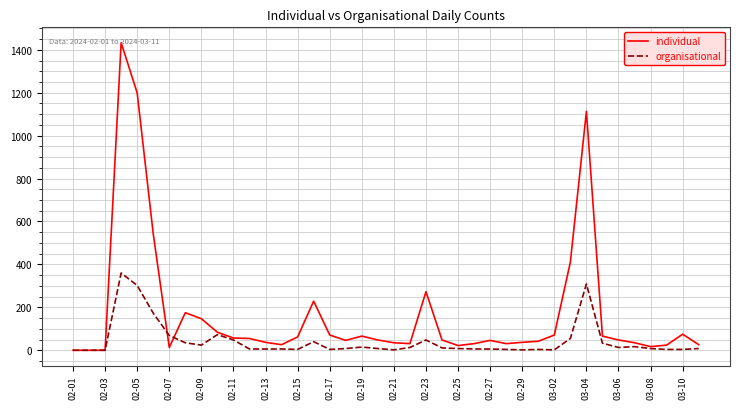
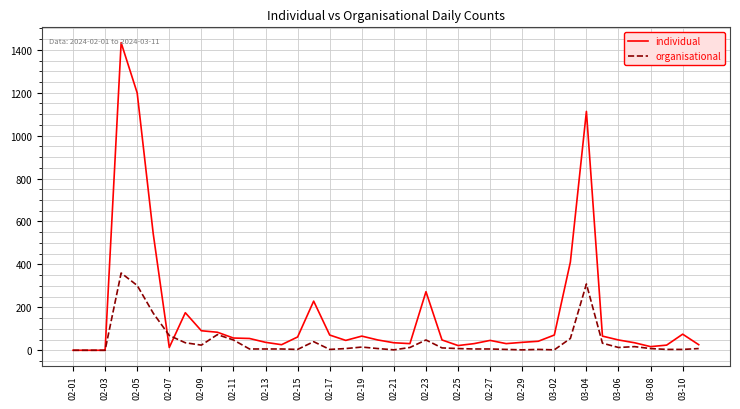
individual, 02-09: 150 -> 90
